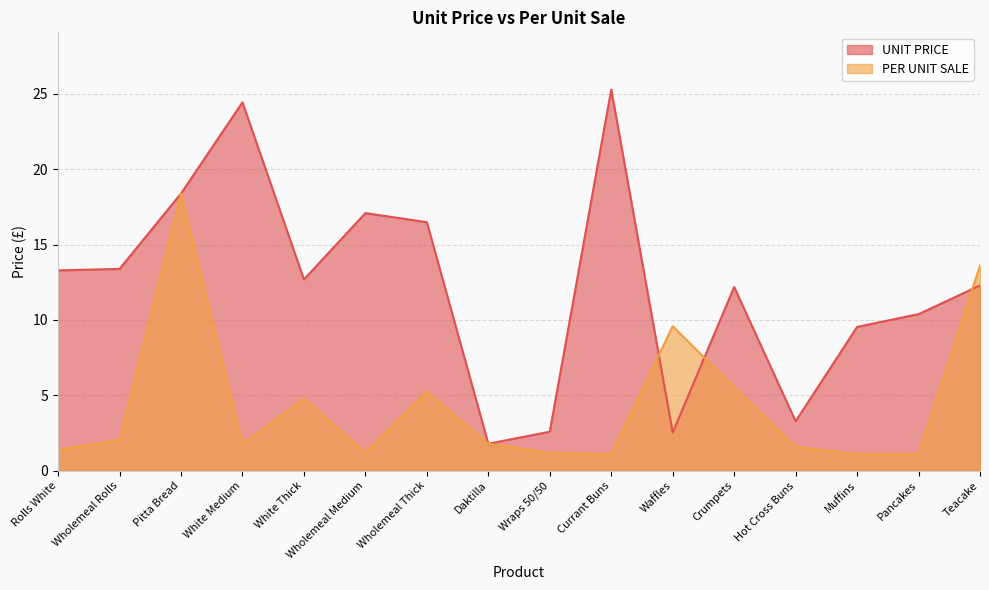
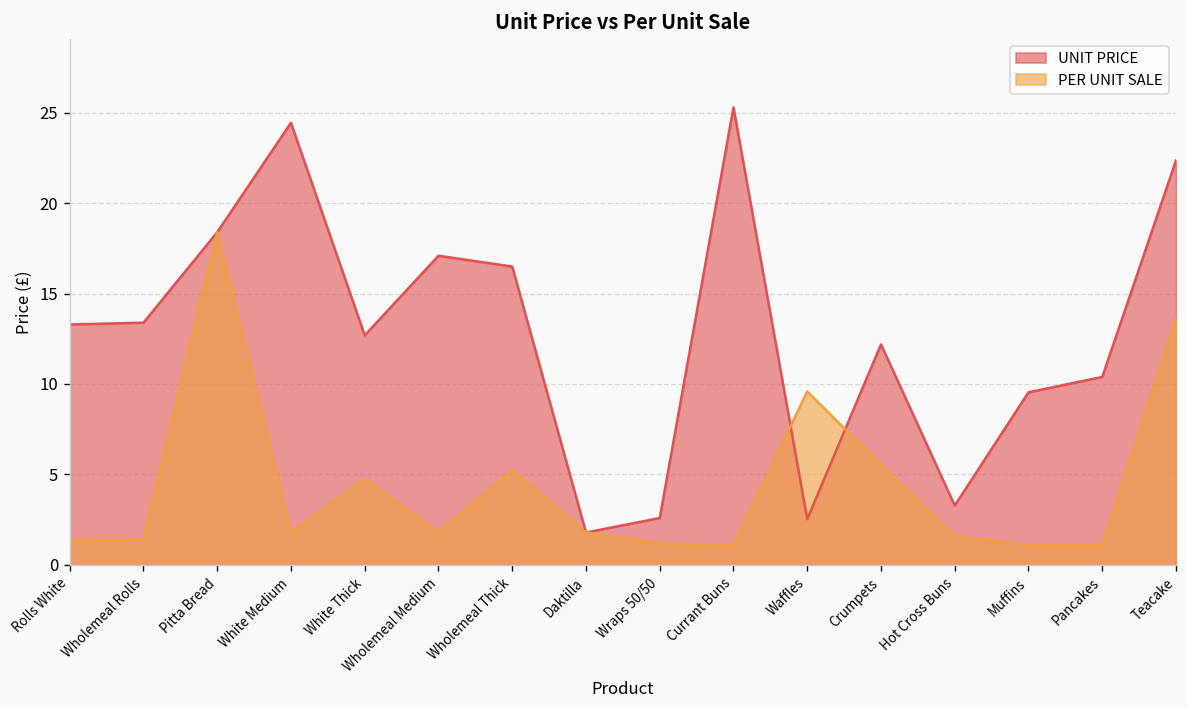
PER UNIT SALE, Wholemeal Rolls: 2.1 -> 1.4
PER UNIT SALE, Wholemeal Medium: 1.2 -> 1.8
UNIT PRICE, Teacake: 12.3 -> 22.4
